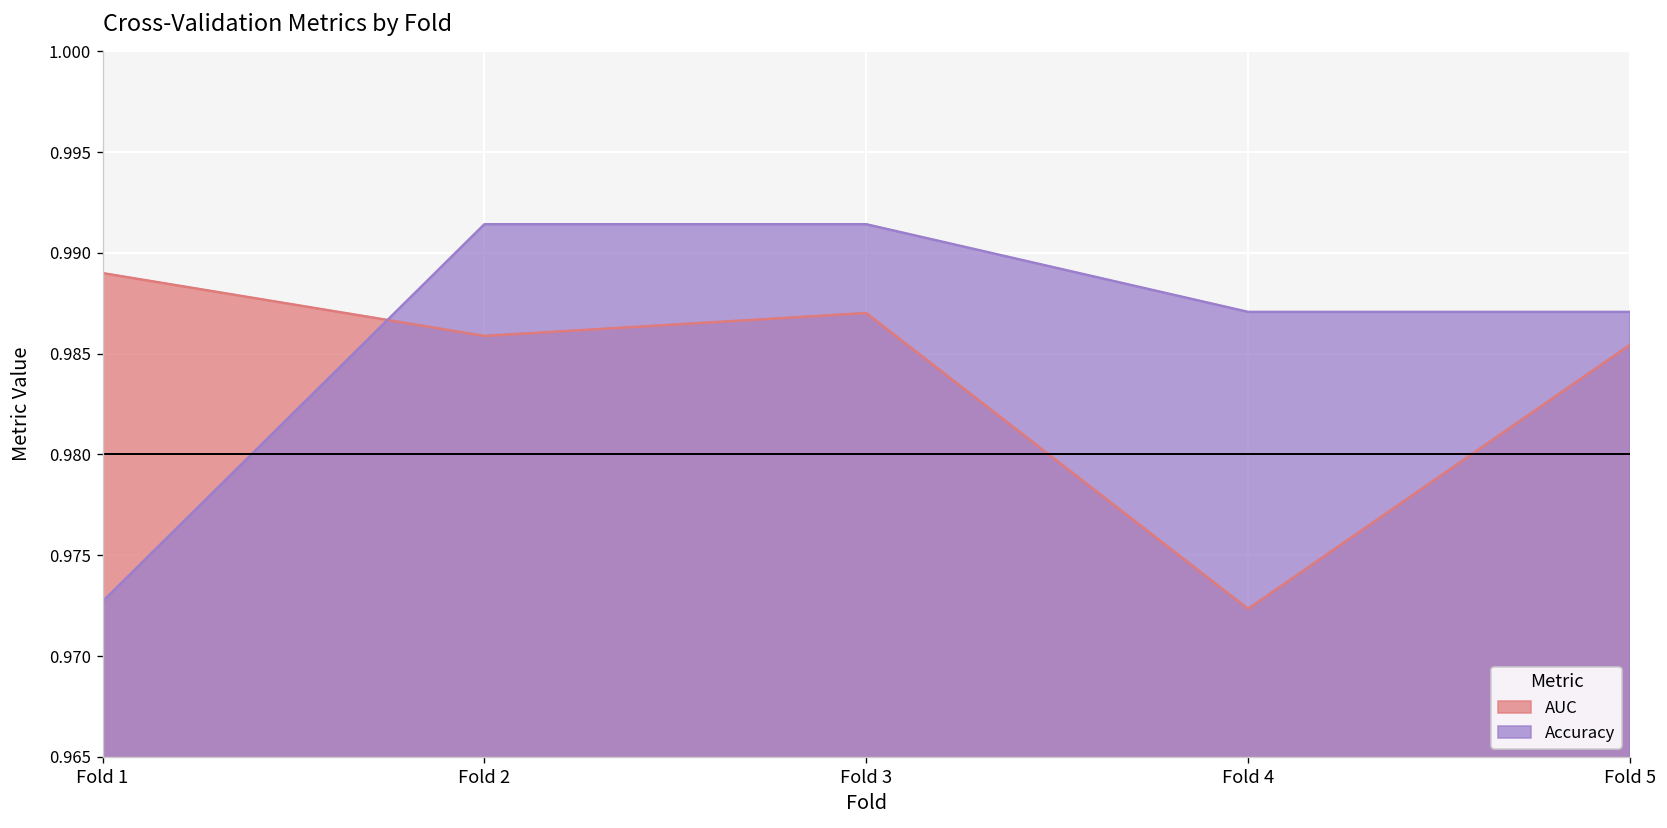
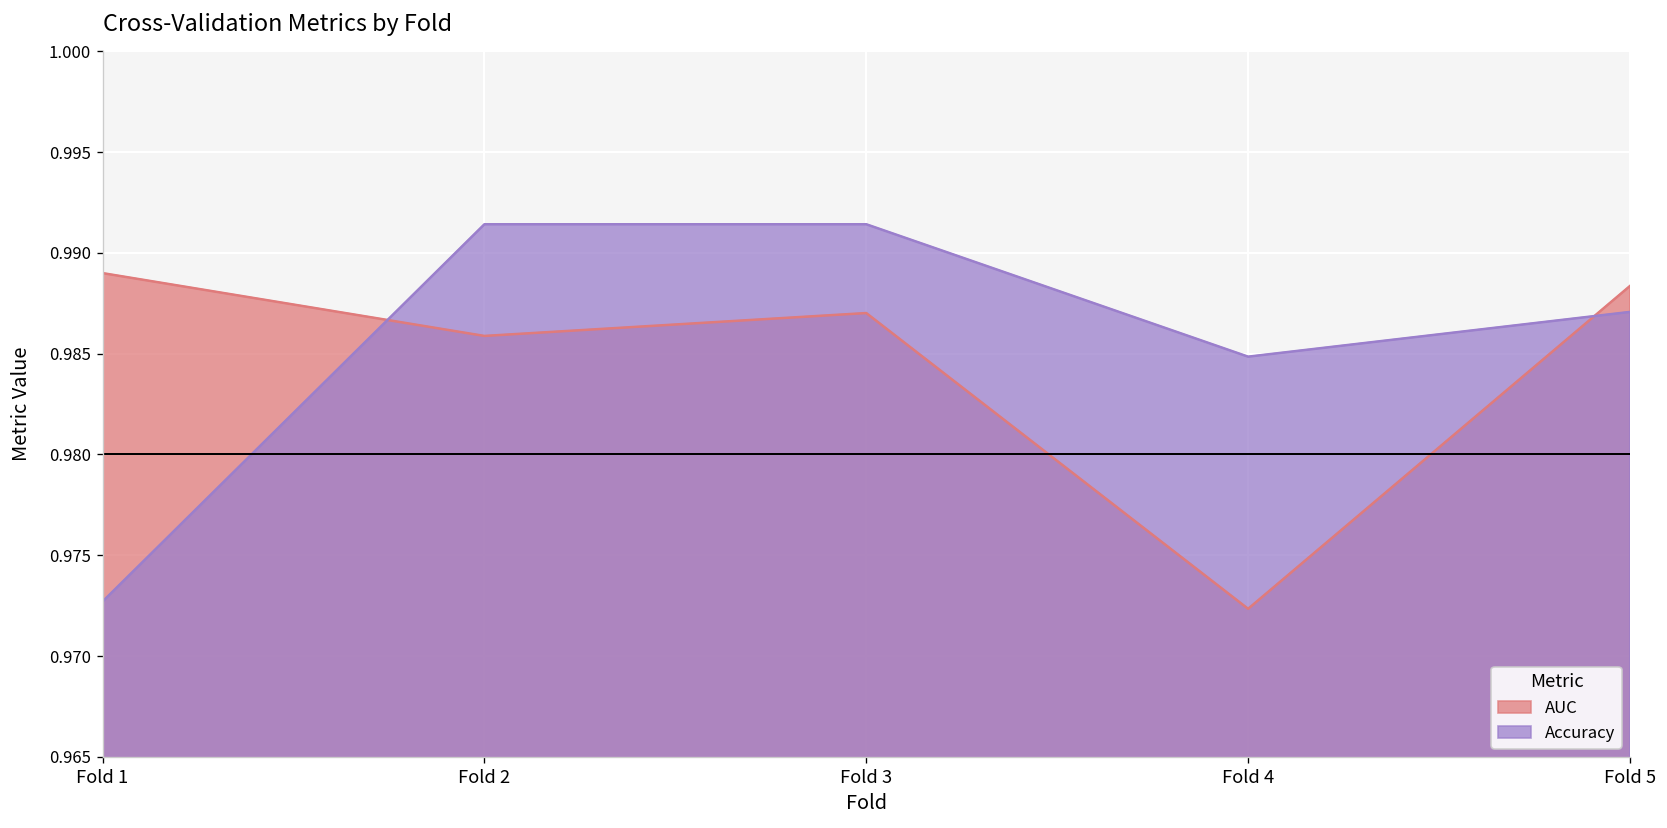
Accuracy, Fold 4: 0.9871 -> 0.9848
AUC, Fold 5: 0.9854 -> 0.9884
